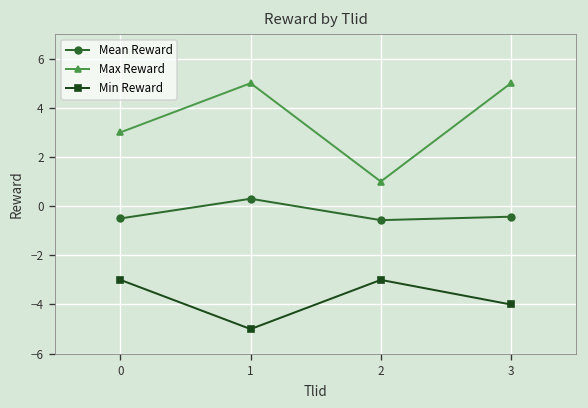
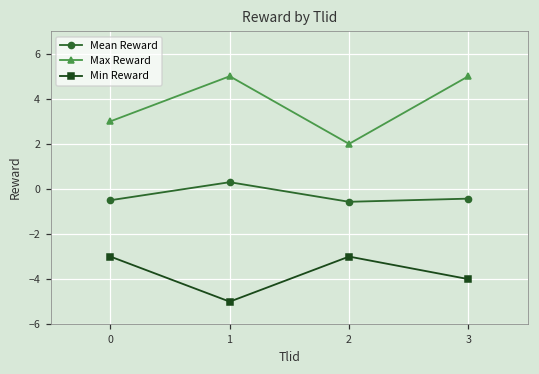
Max Reward, 2: 1 -> 2
